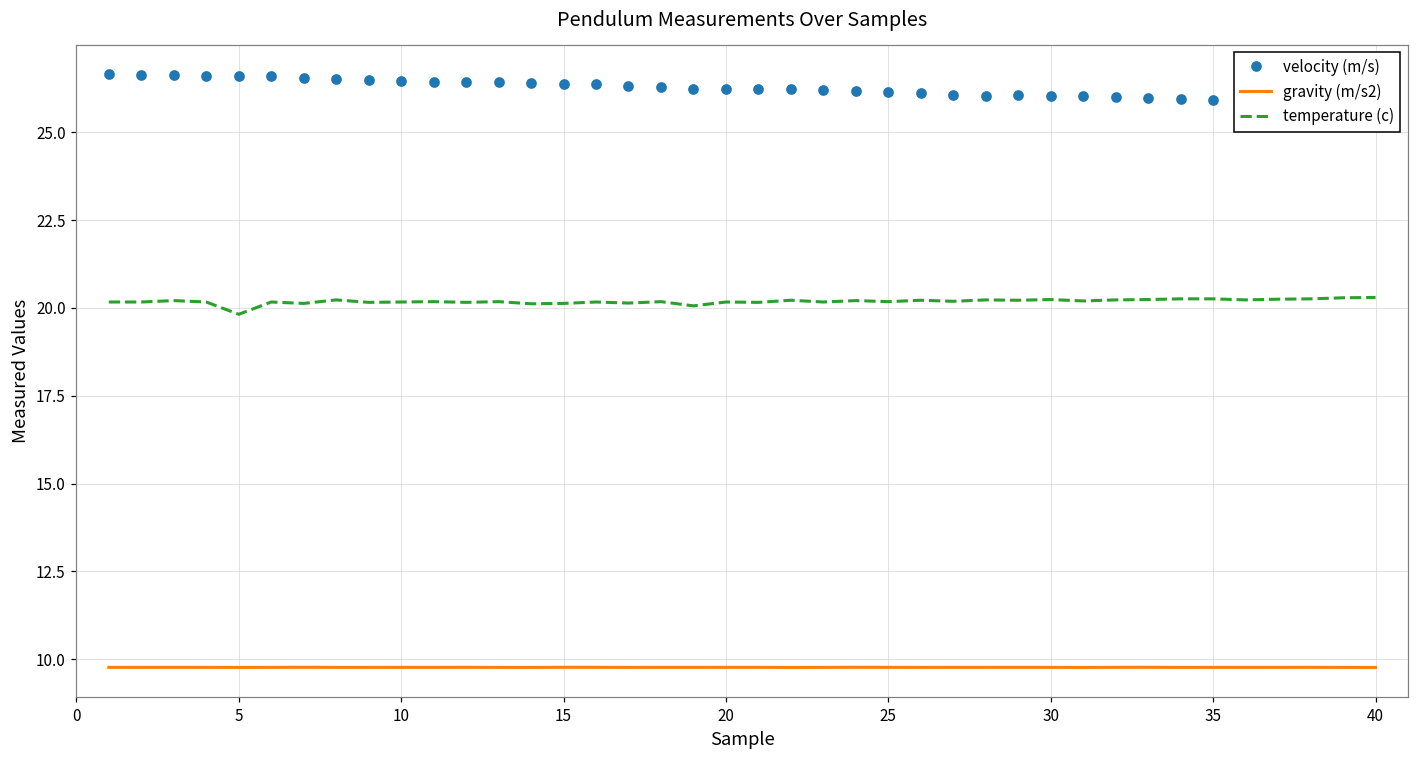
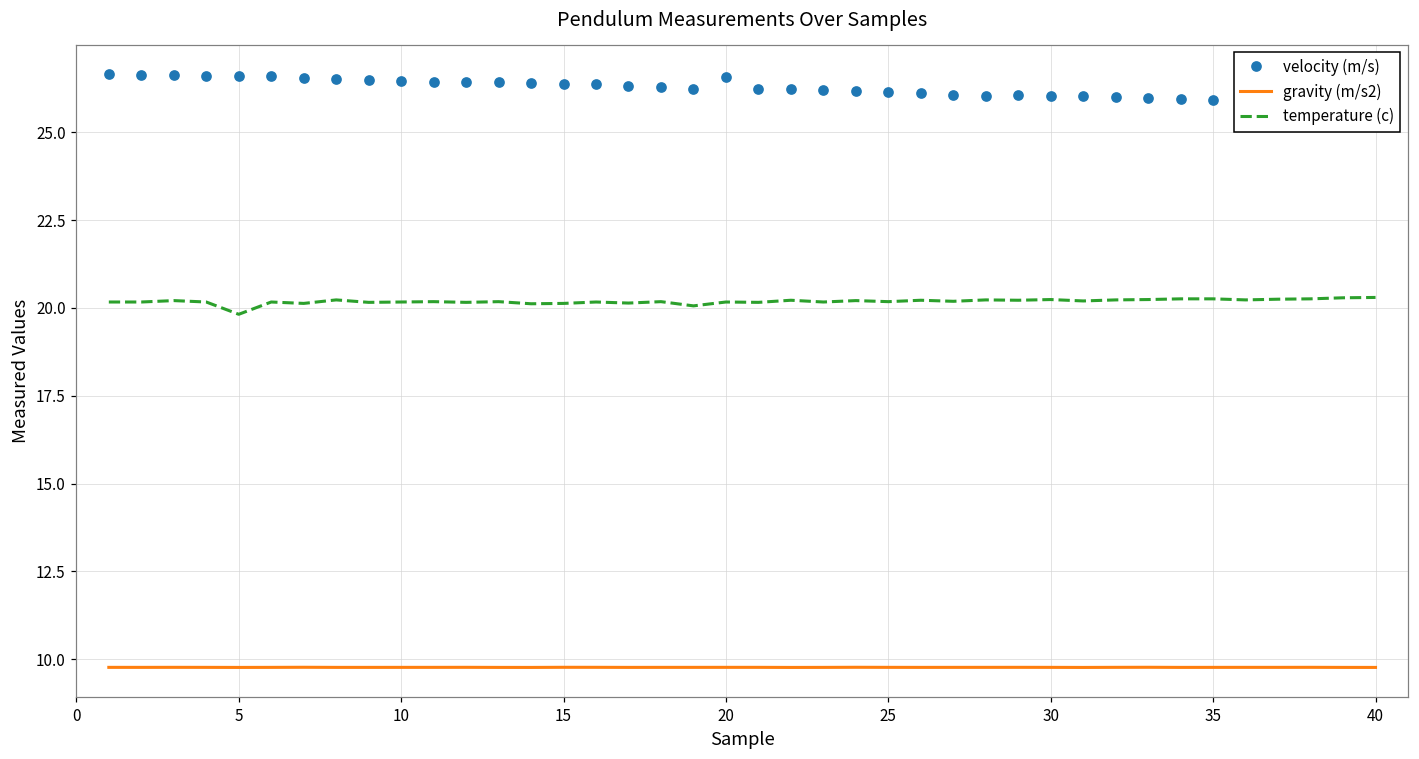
velocity (m/s), 20: 26.2 -> 26.6
